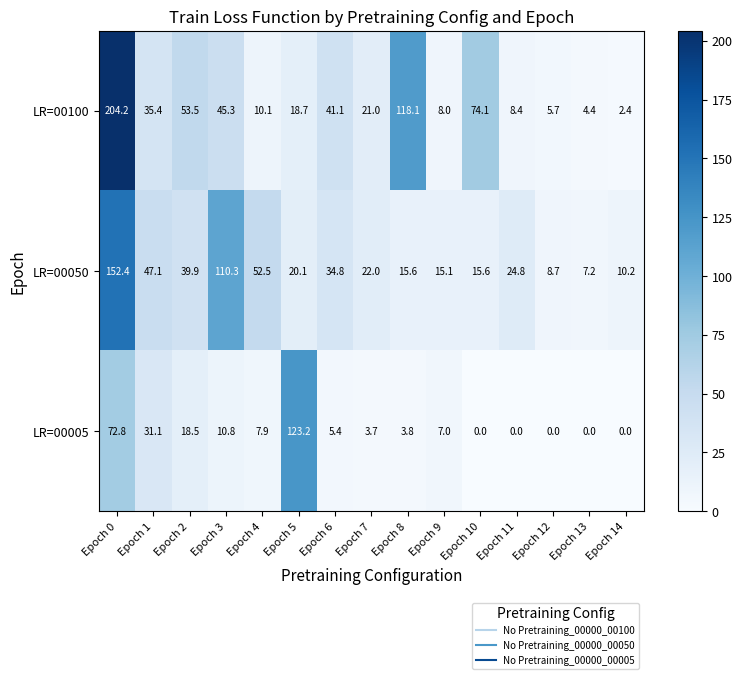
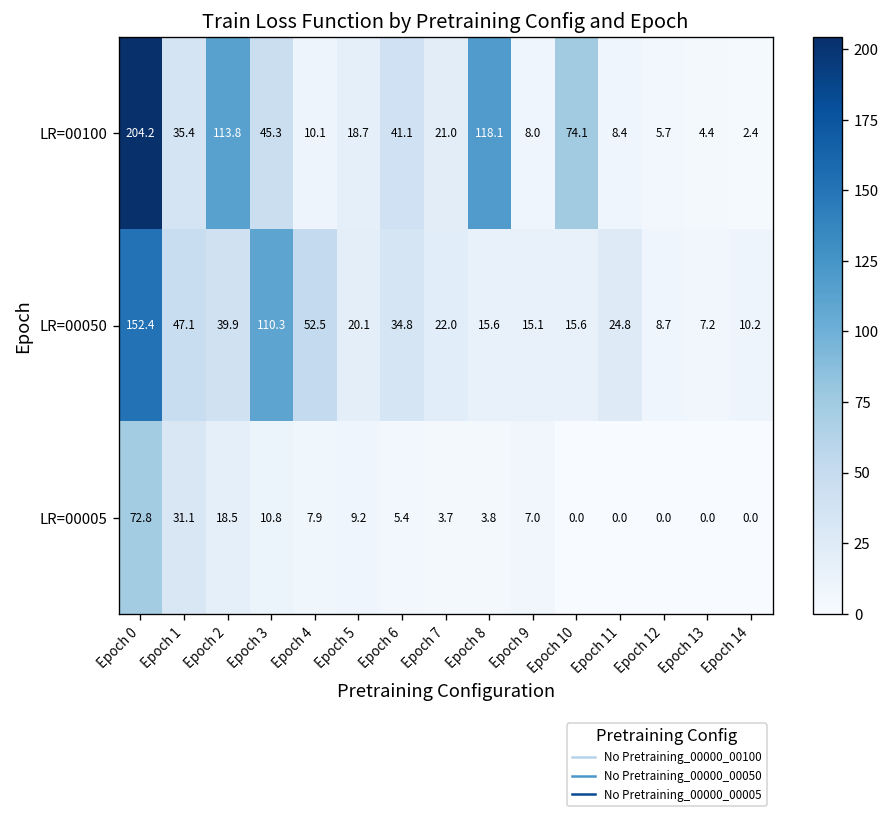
LR=00100, Epoch 2: 53.5 -> 113.8
LR=00005, Epoch 5: 123.2 -> 9.2
